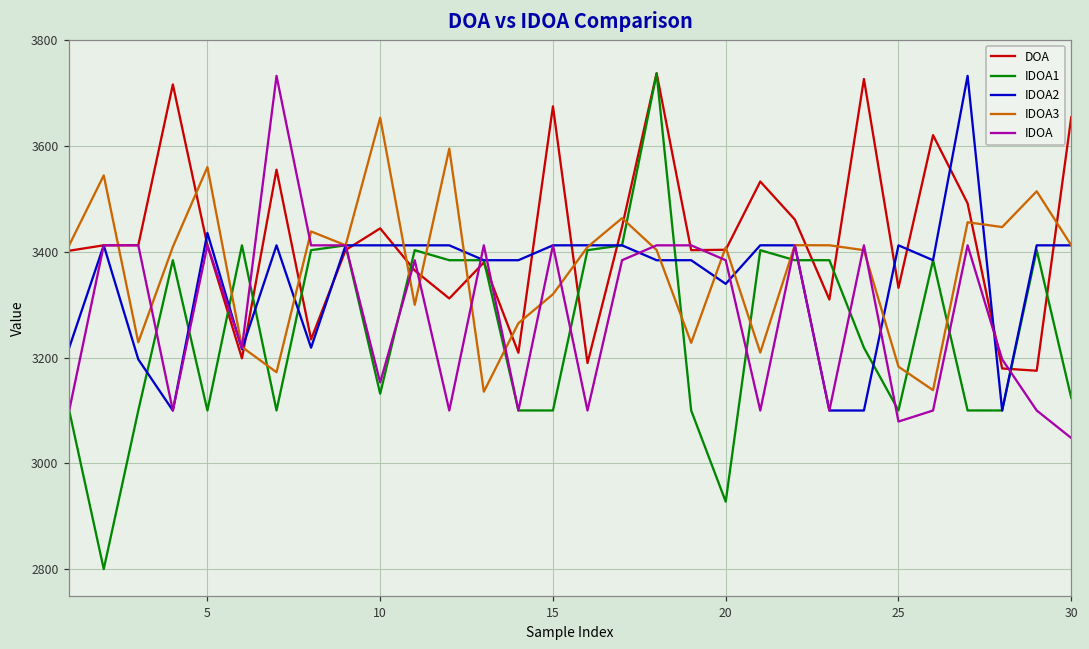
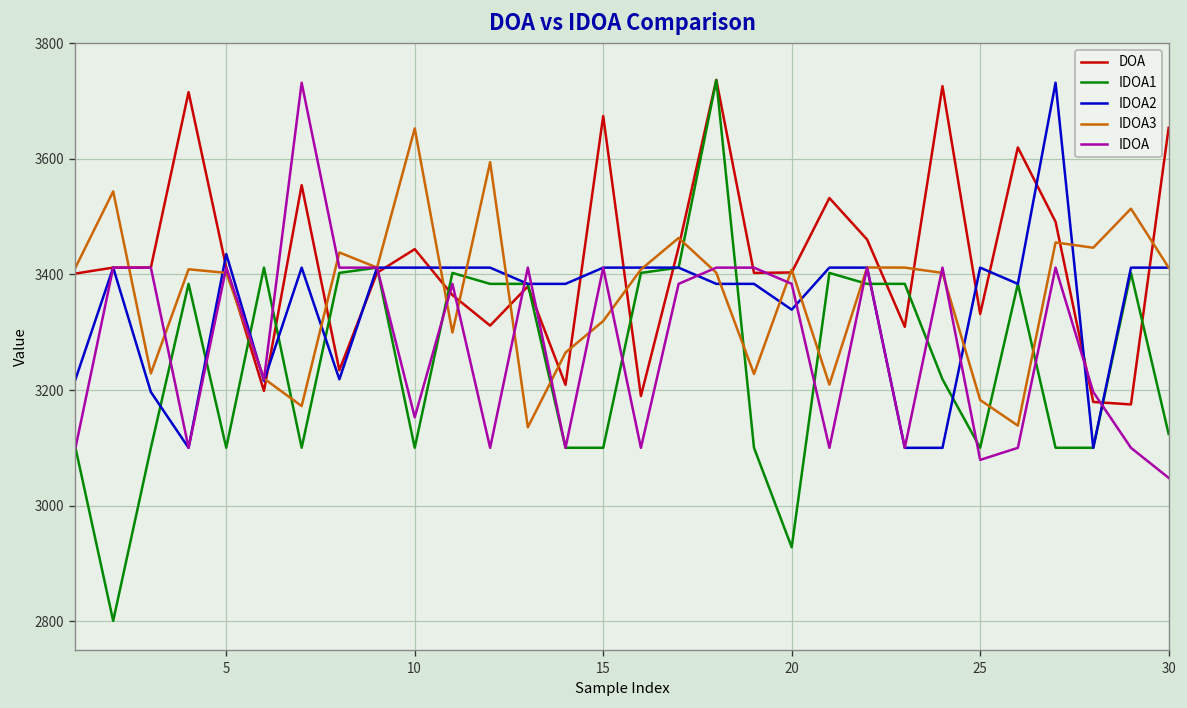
IDOA3, 5: 3560 -> 3400
IDOA1, 10: 3130 -> 3100
